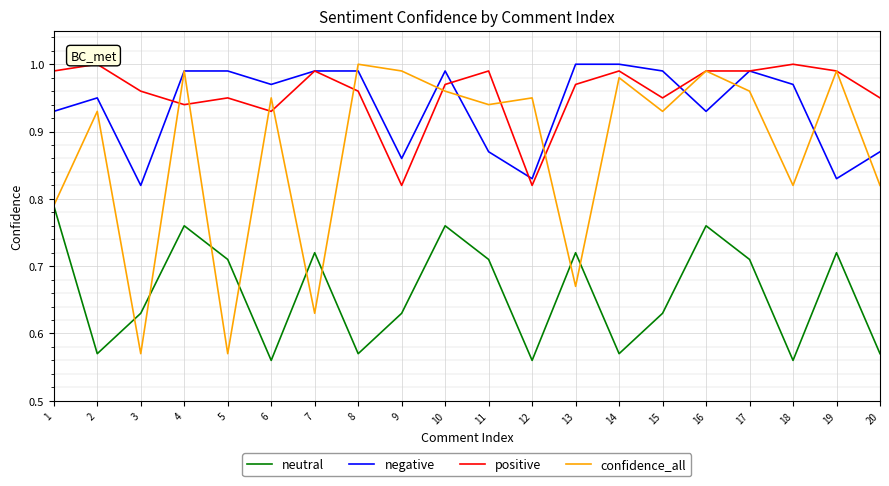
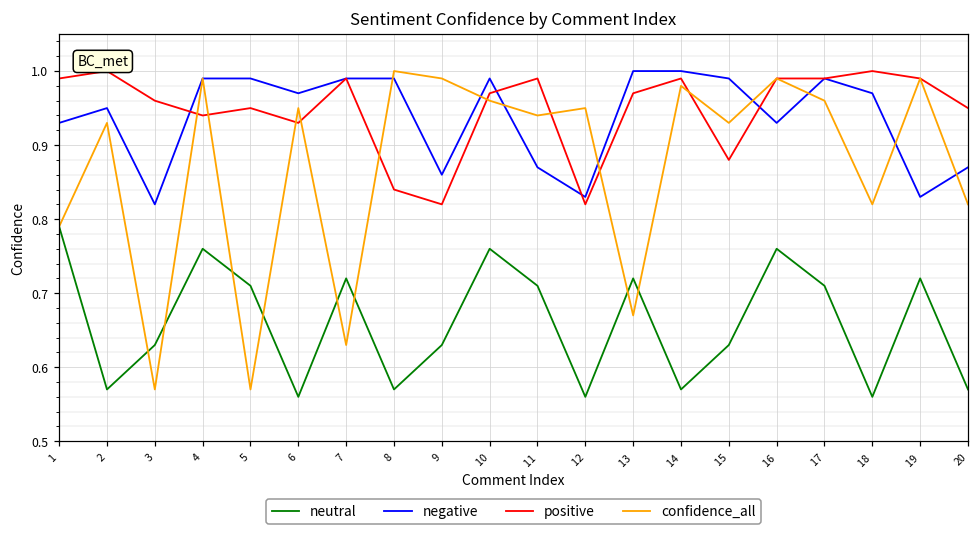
positive, 8: 0.96 -> 0.84
positive, 15: 0.95 -> 0.88
